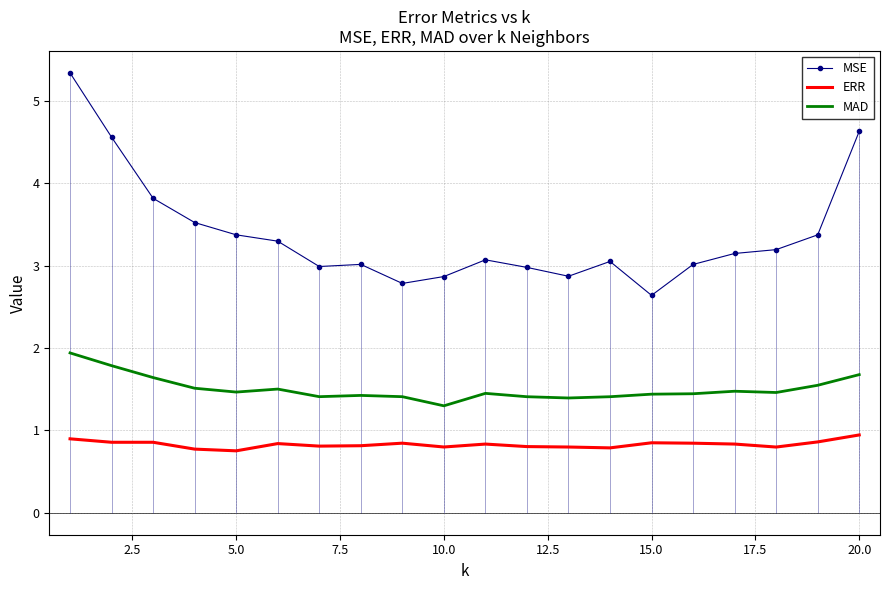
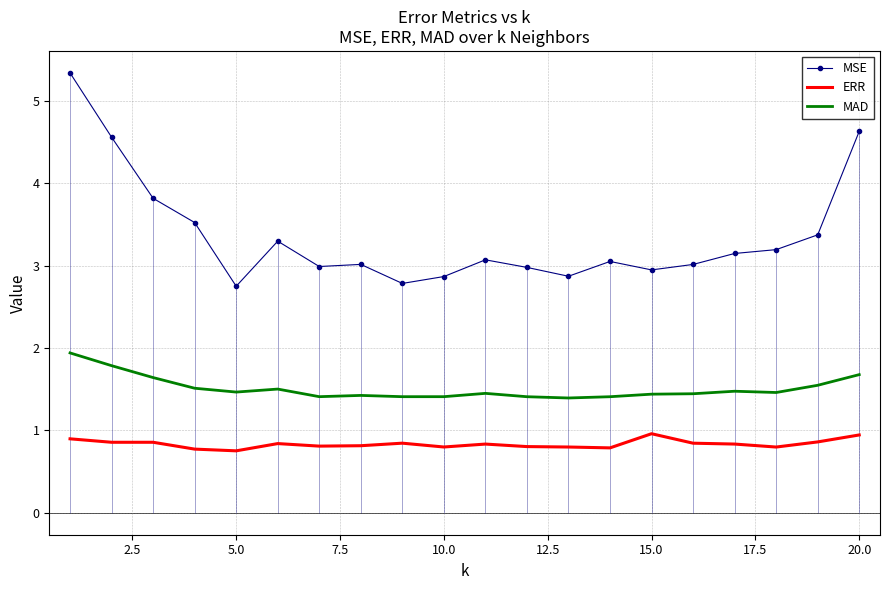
MSE, 5.0: 3.4 -> 2.7
MAD, 10.0: 1.3 -> 1.4
MSE, 15.0: 2.6 -> 2.9
ERR, 15.0: 0.8 -> 1.0
